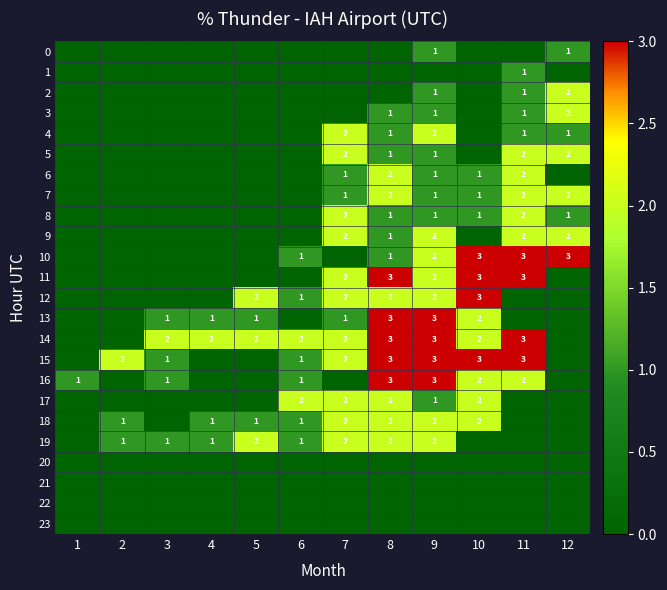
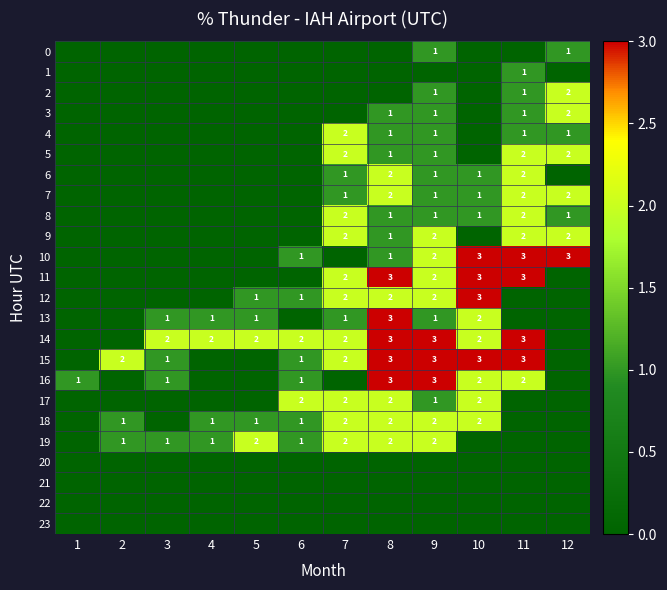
4, 9: 2 -> 1
12, 5: 2 -> 1
13, 9: 3 -> 1
